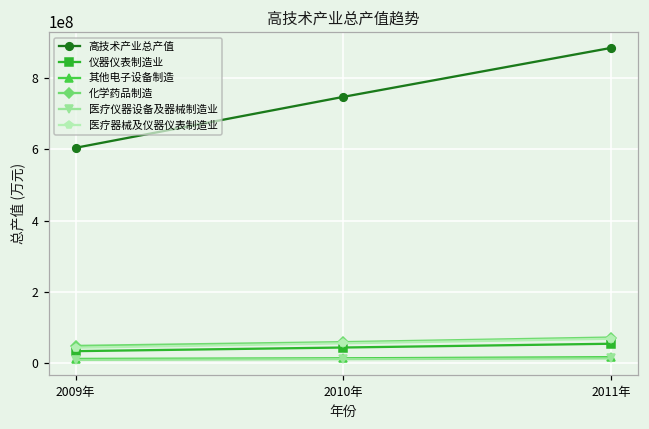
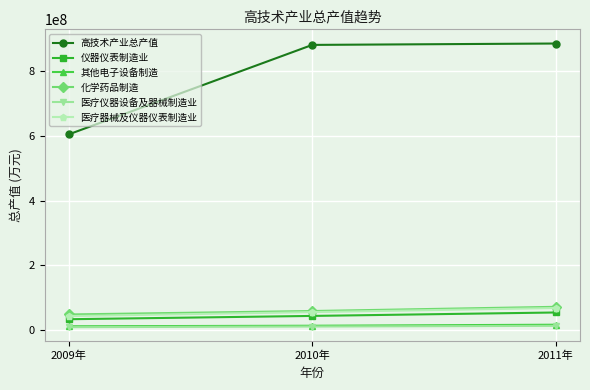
高技术产业总产值, 2010年: 750000000 -> 880000000
